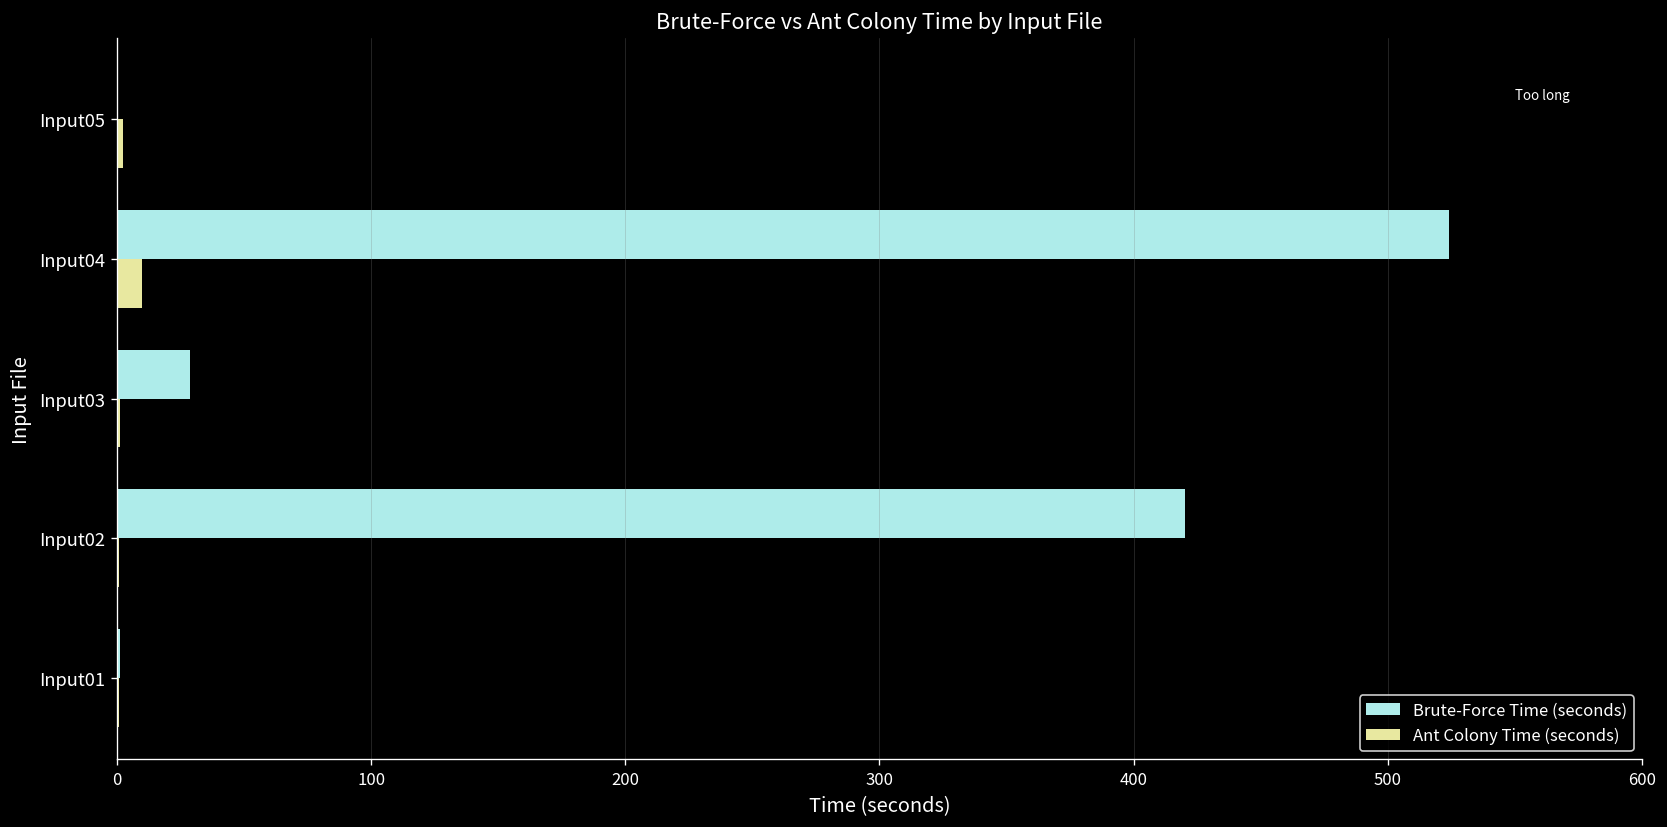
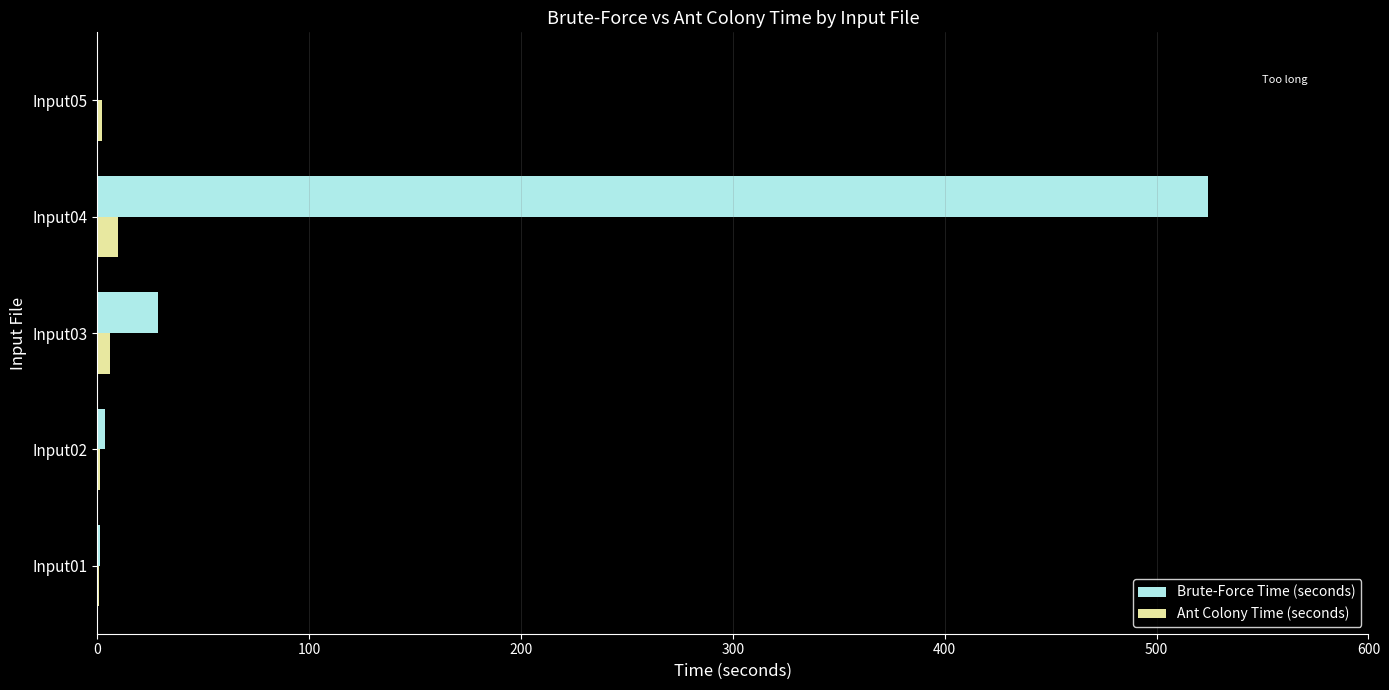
Ant Colony Time (seconds), Input03: 1 -> 6
Brute-Force Time (seconds), Input02: 420 -> 4
